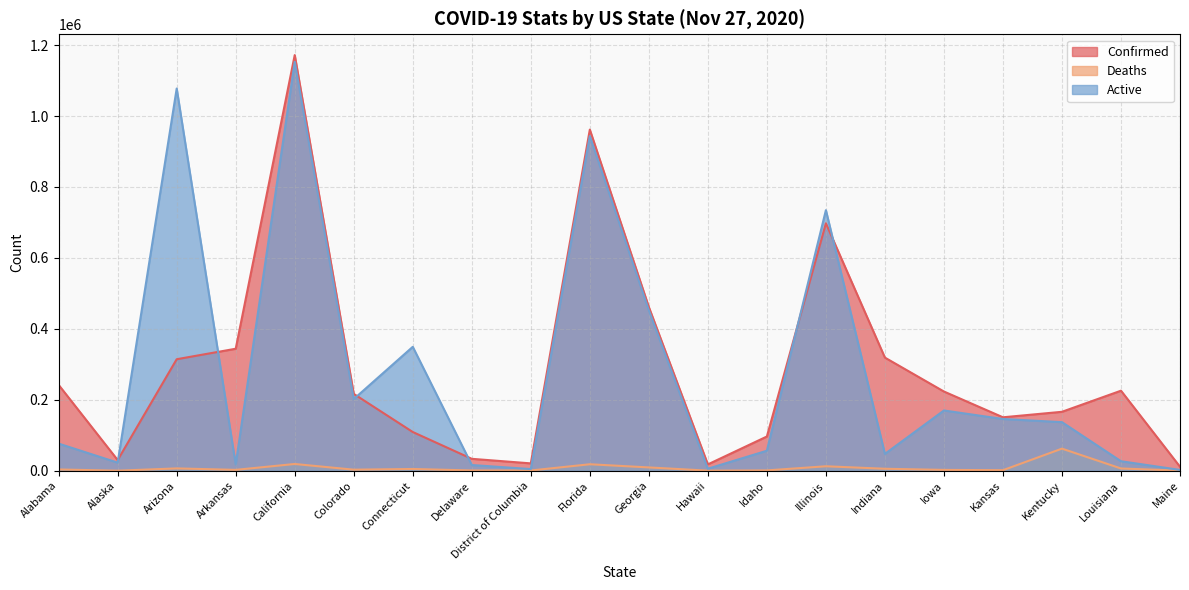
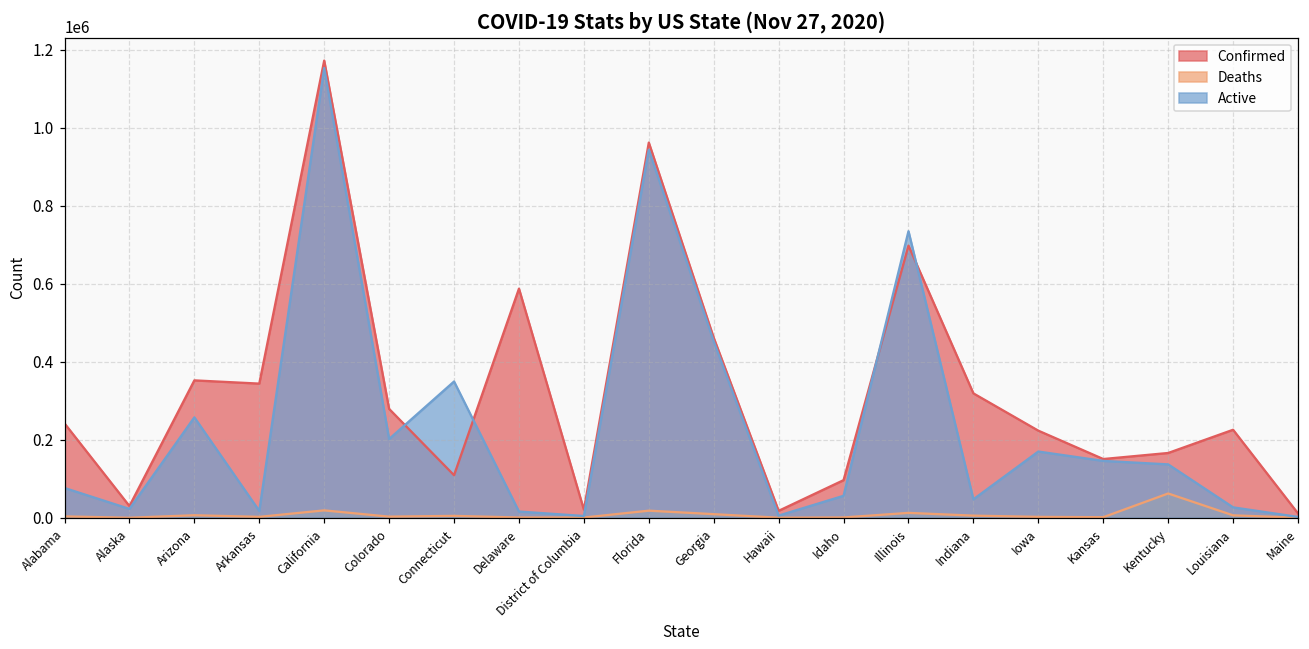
Confirmed, Arizona: 310000 -> 350000
Active, Arizona: 1080000 -> 260000
Confirmed, Colorado: 220000 -> 280000
Confirmed, Delaware: 30000 -> 590000
